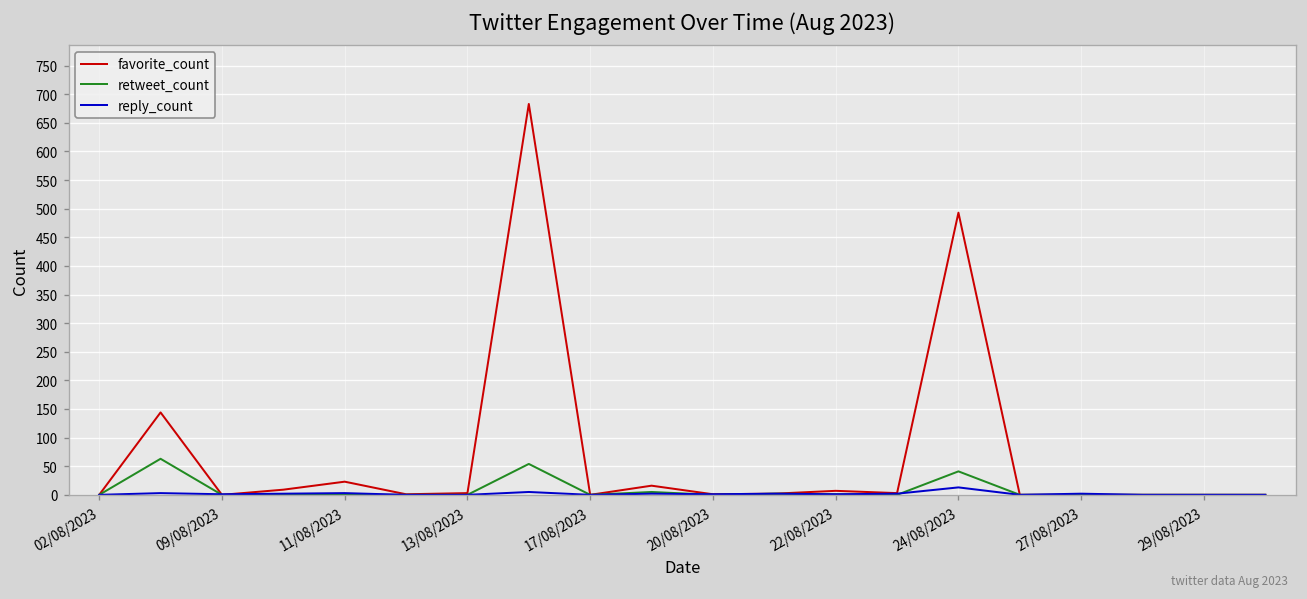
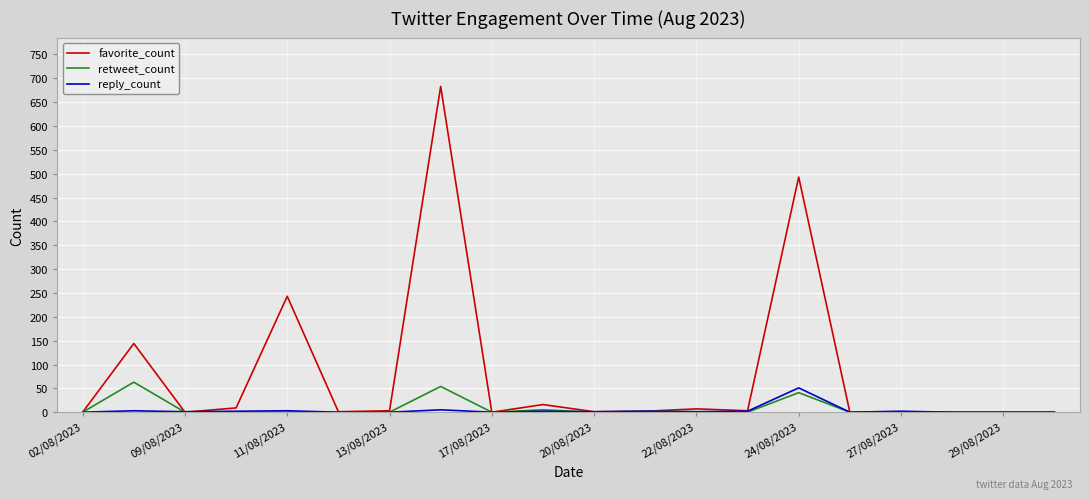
favorite_count, 11/08/2023: 20 -> 240
reply_count, 24/08/2023: 10 -> 50
